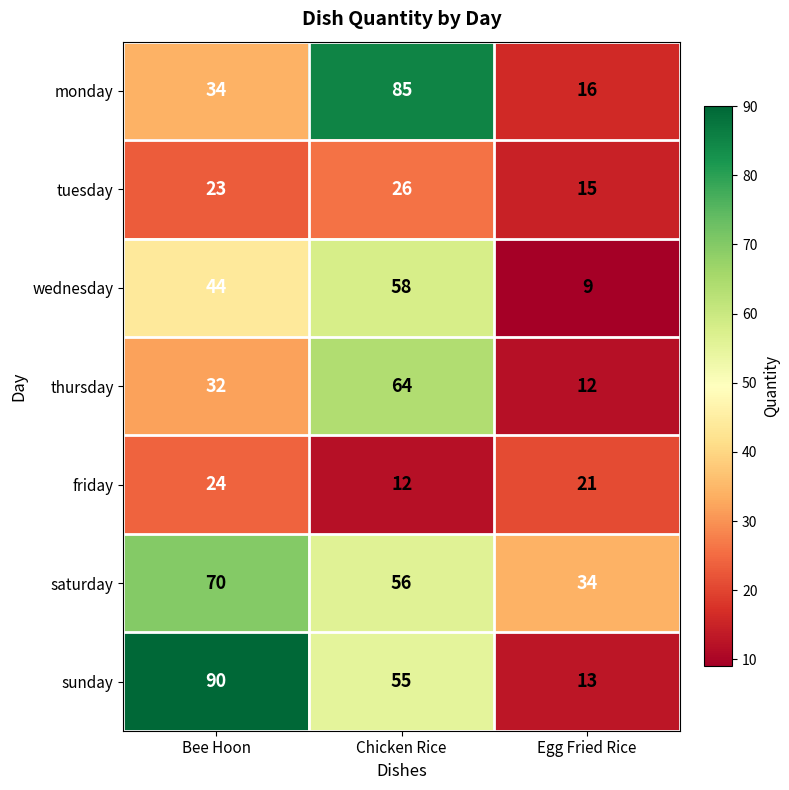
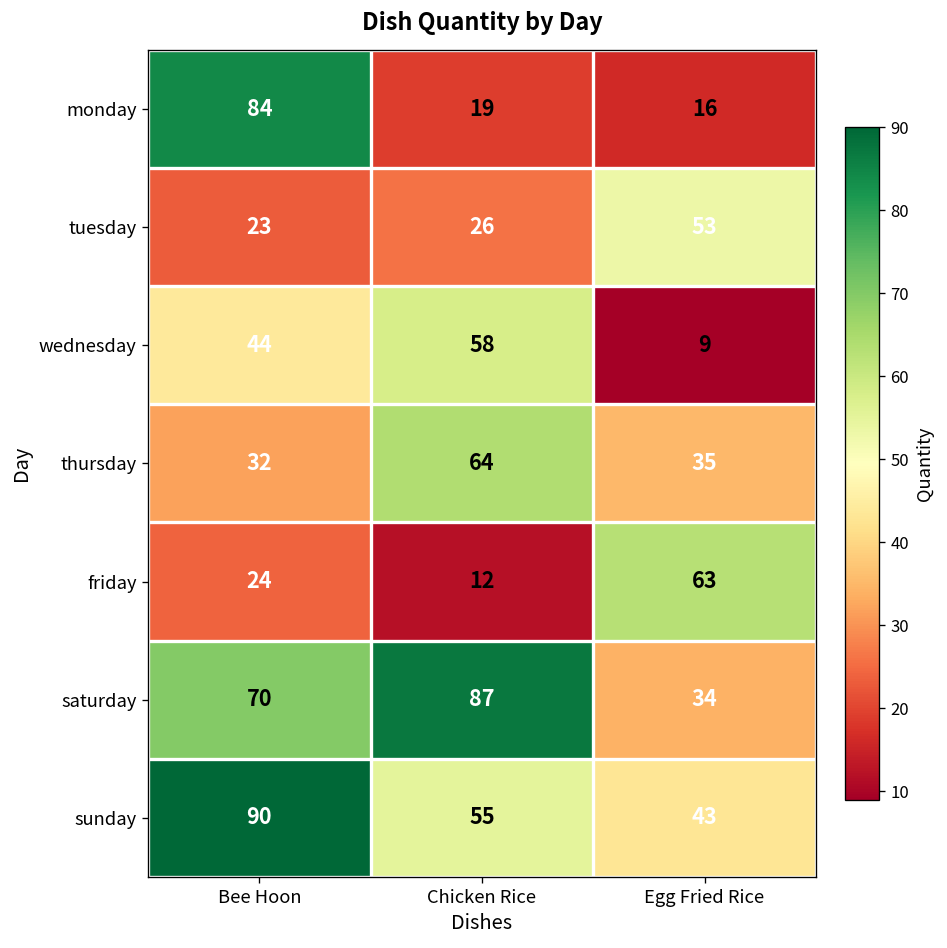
monday, Bee Hoon: 34 -> 84
monday, Chicken Rice: 85 -> 19
tuesday, Egg Fried Rice: 15 -> 53
thursday, Egg Fried Rice: 12 -> 35
friday, Egg Fried Rice: 21 -> 63
saturday, Chicken Rice: 56 -> 87
sunday, Egg Fried Rice: 13 -> 43
